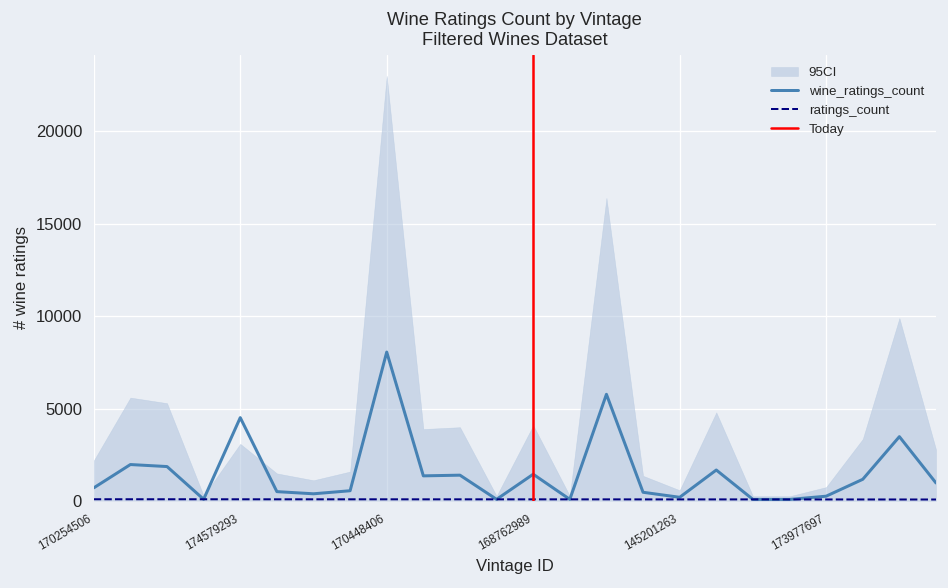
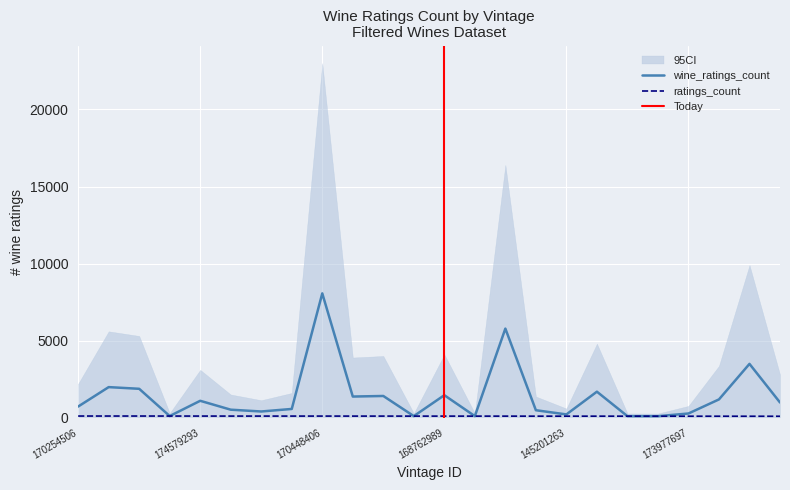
wine_ratings_count, 174579293: 4500 -> 1100
